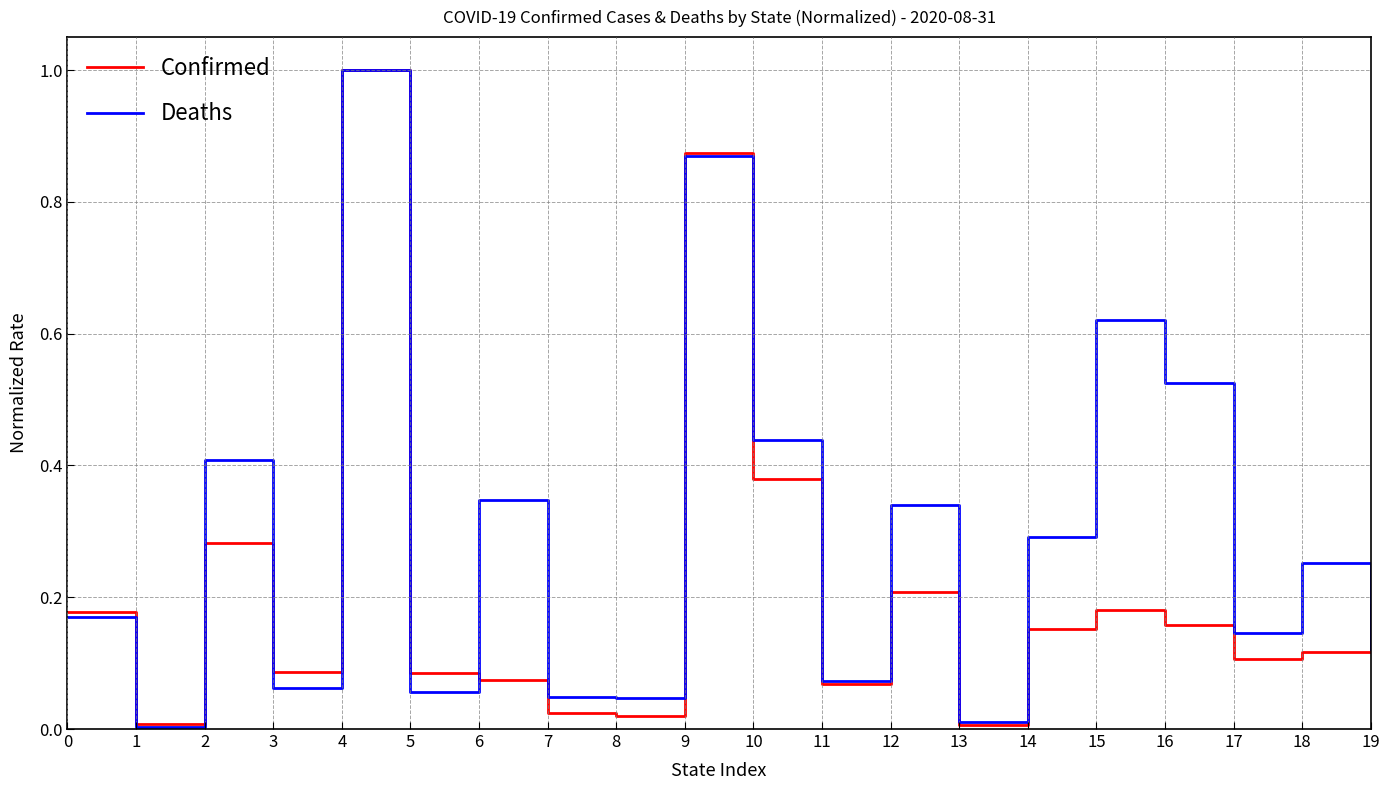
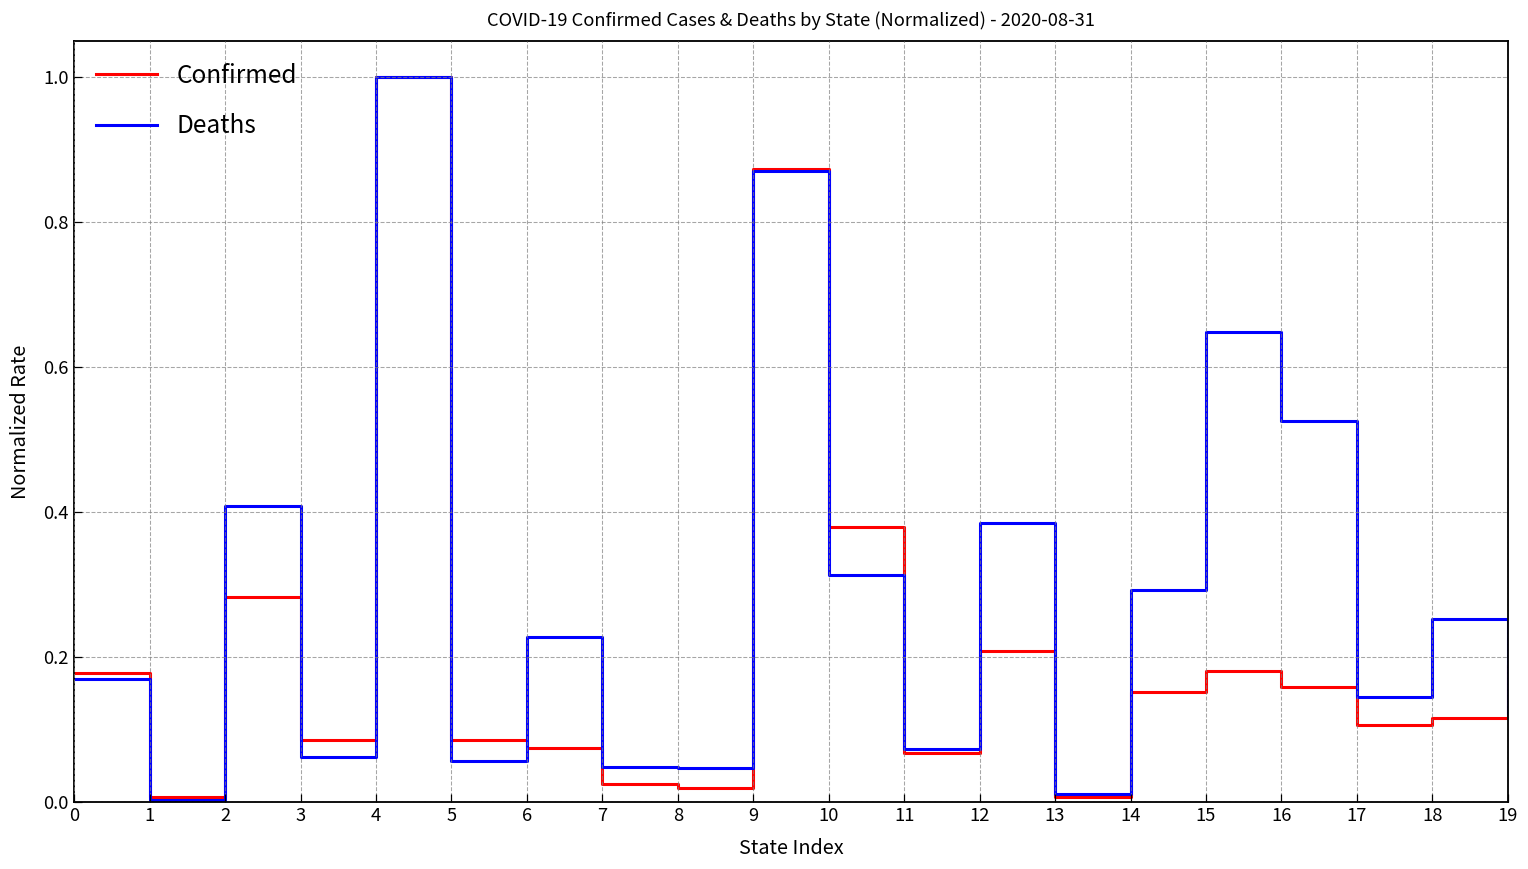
Deaths, 6: 0.35 -> 0.23
Deaths, 10: 0.44 -> 0.31
Deaths, 12: 0.34 -> 0.39
Deaths, 15: 0.62 -> 0.65
